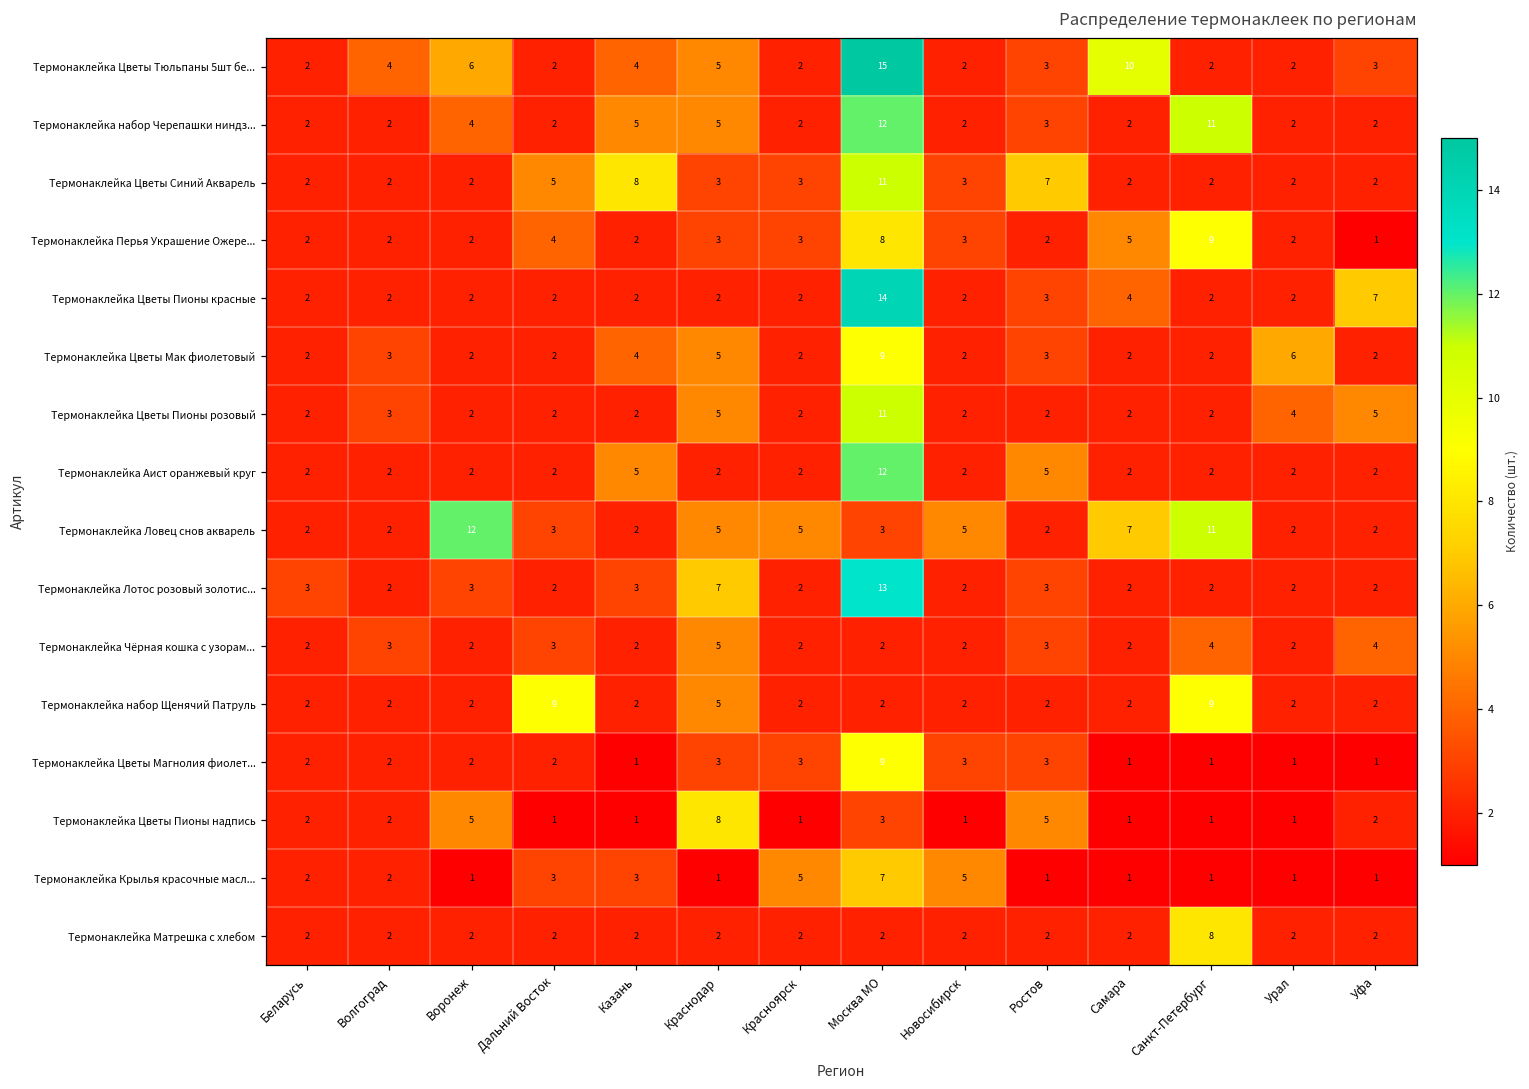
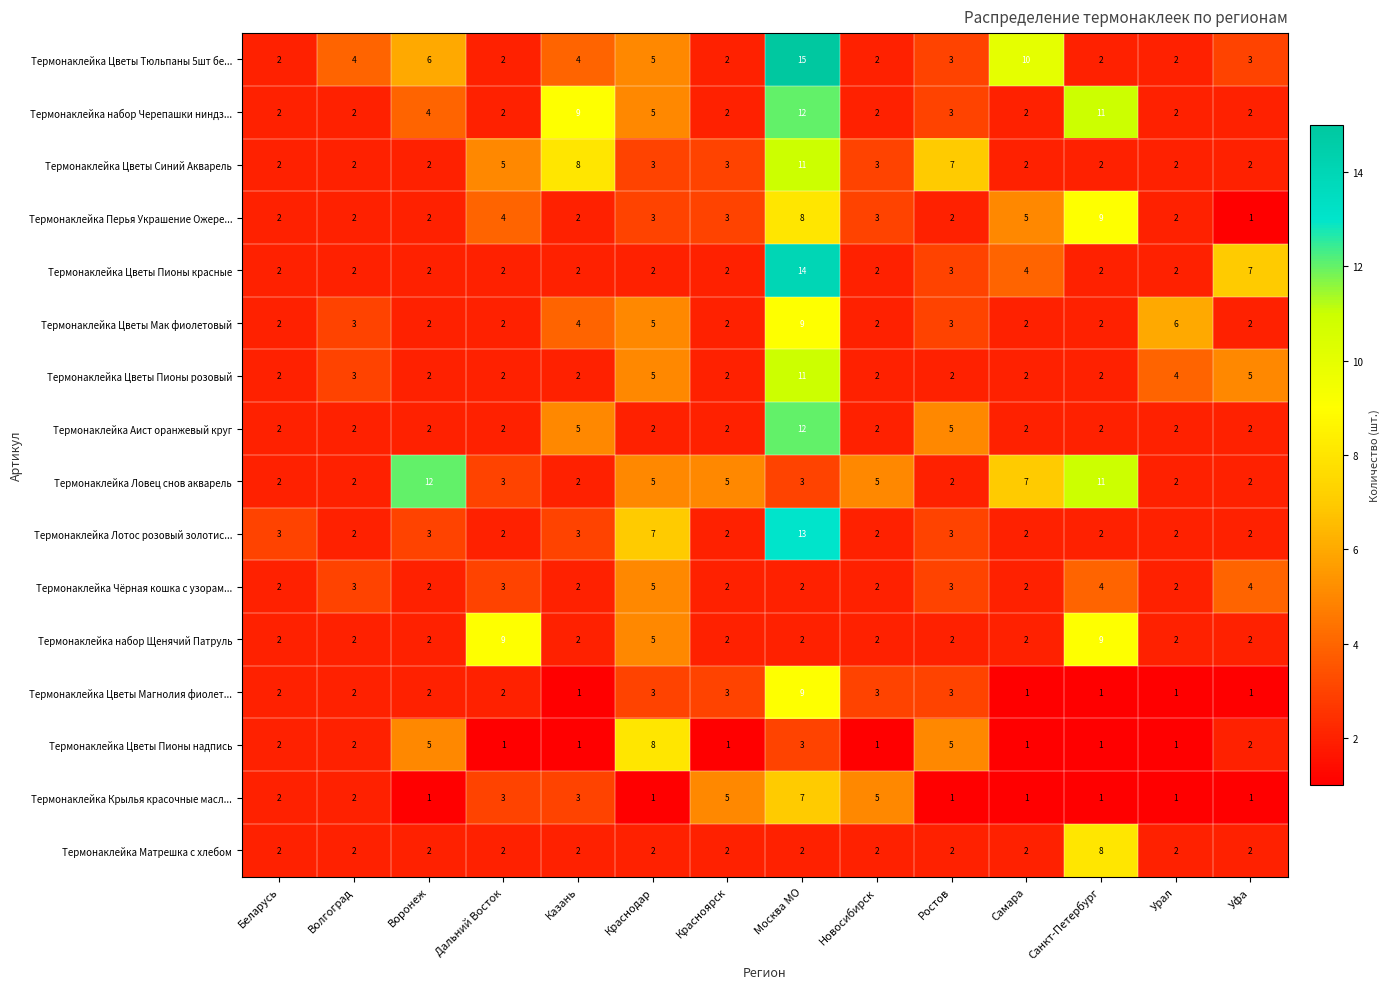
Термонаклейка набор Черепашки ниндз..., Казань: 5 -> 9
